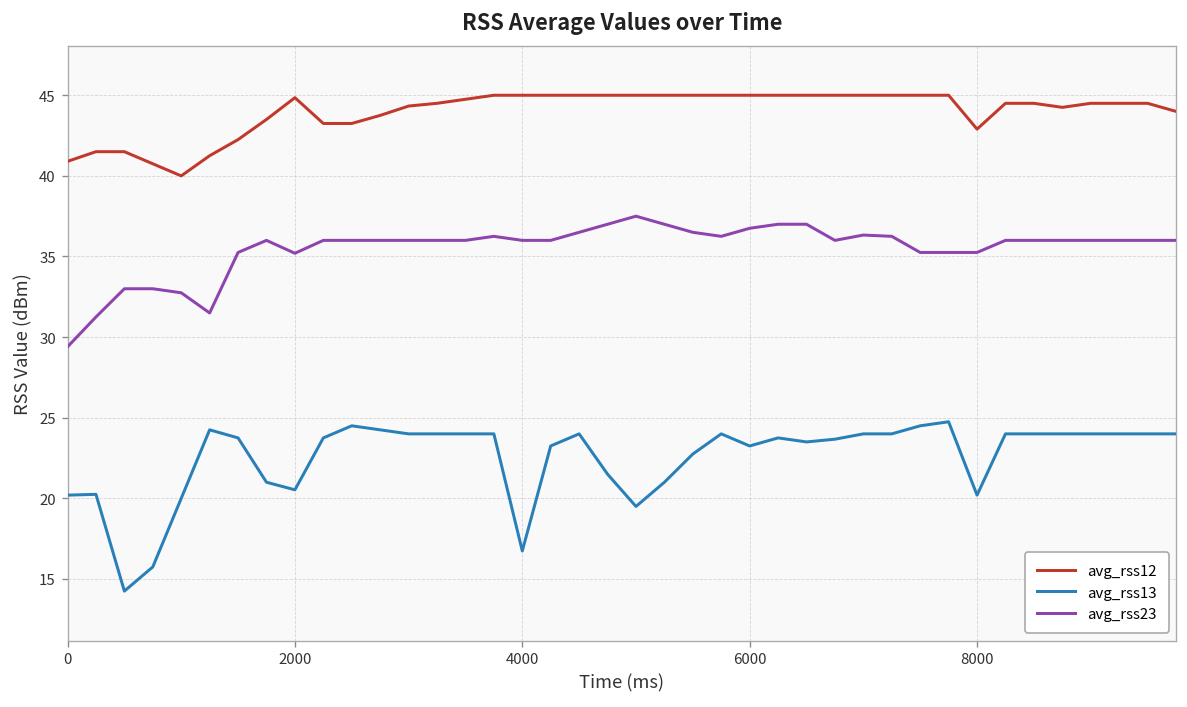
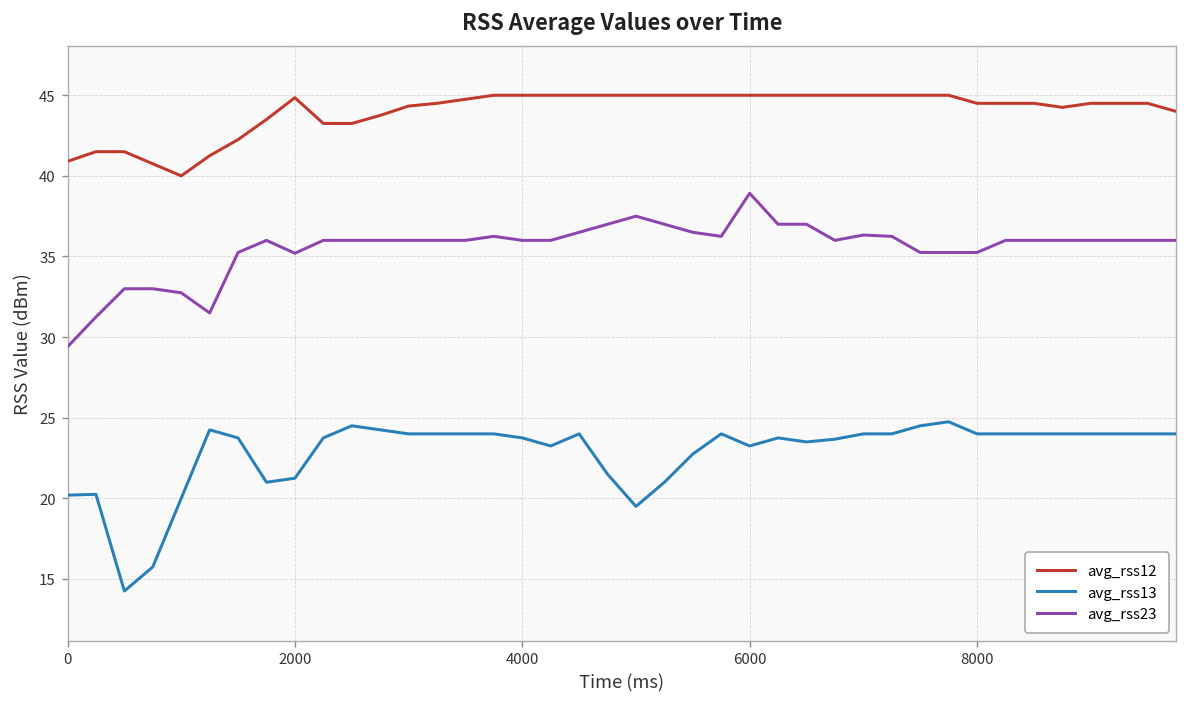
avg_rss13, 2000: 20.5 -> 21.3
avg_rss13, 4000: 16.7 -> 23.8
avg_rss23, 6000: 36.8 -> 38.9
avg_rss12, 8000: 42.9 -> 44.5
avg_rss13, 8000: 20.2 -> 24.0
